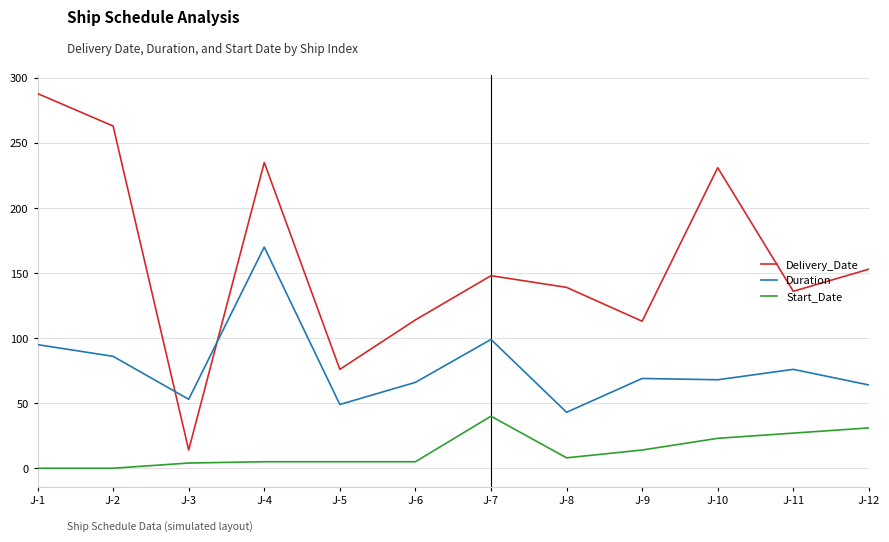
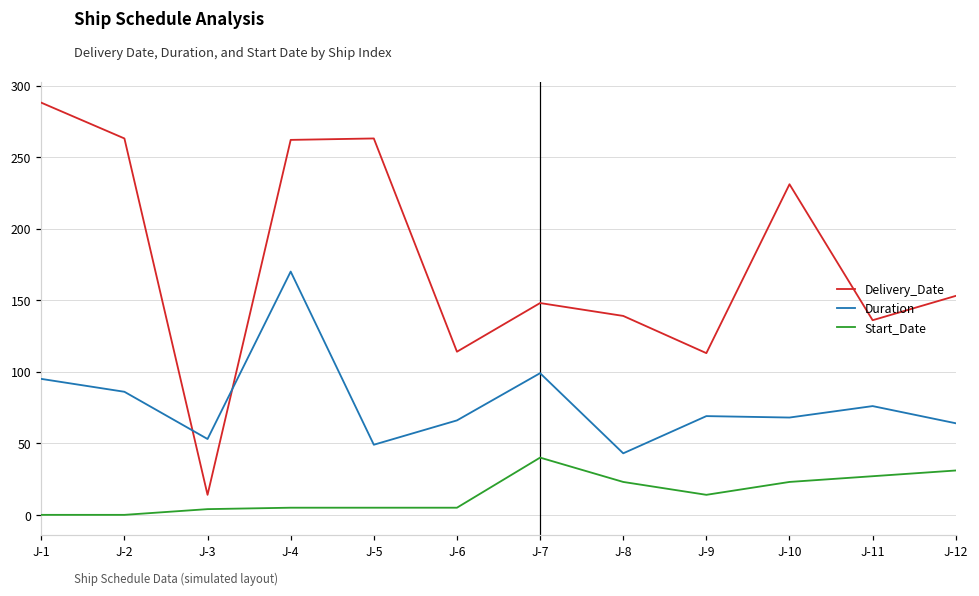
Delivery_Date, J-4: 235 -> 262
Delivery_Date, J-5: 76 -> 263
Start_Date, J-8: 8 -> 23
